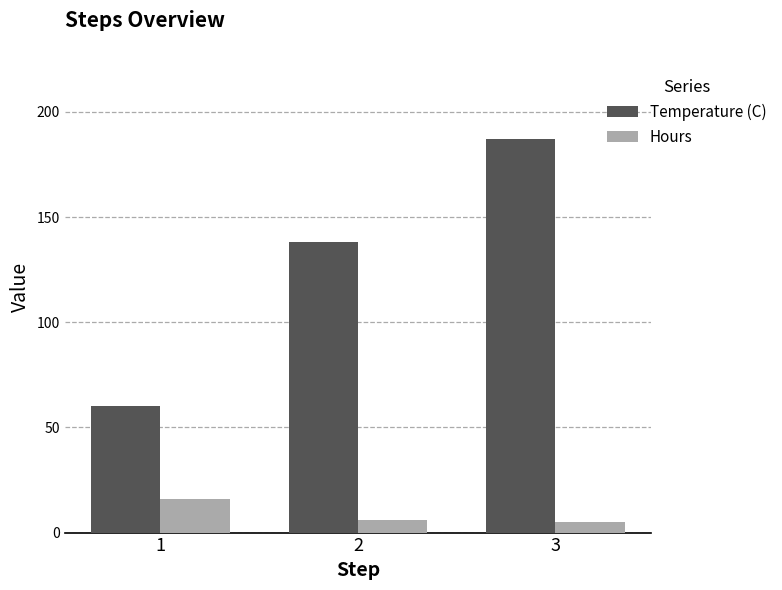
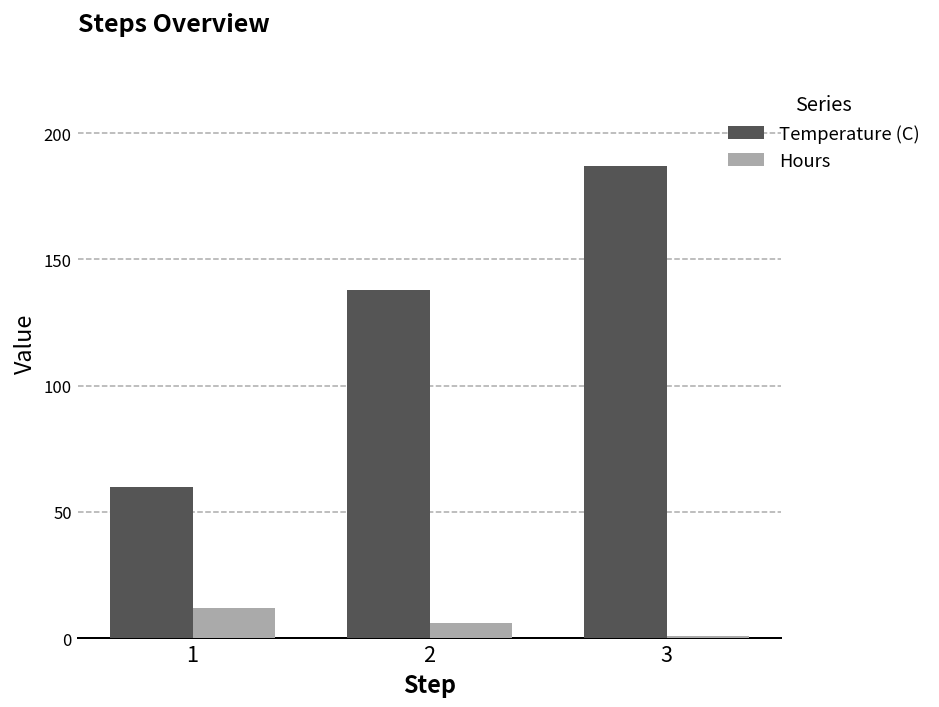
Hours, 1: 16 -> 12
Hours, 3: 5 -> 1
